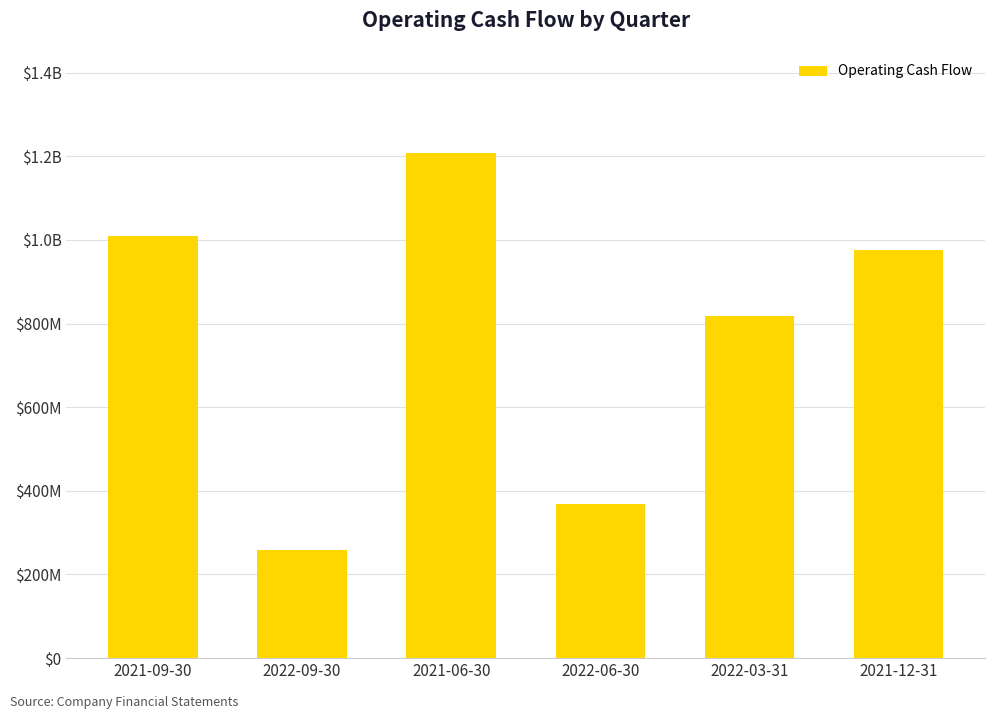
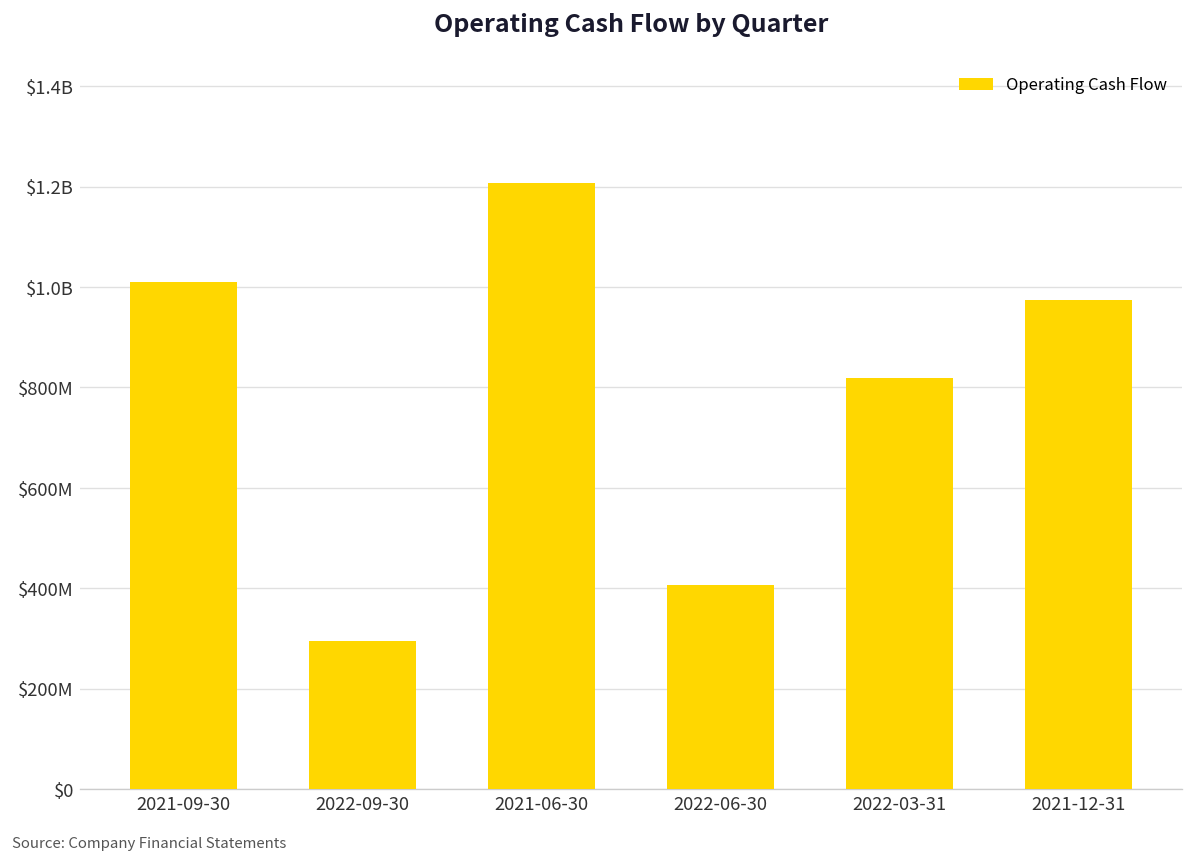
2022-09-30: $260000000 -> $300000000
2022-06-30: $370000000 -> $410000000
